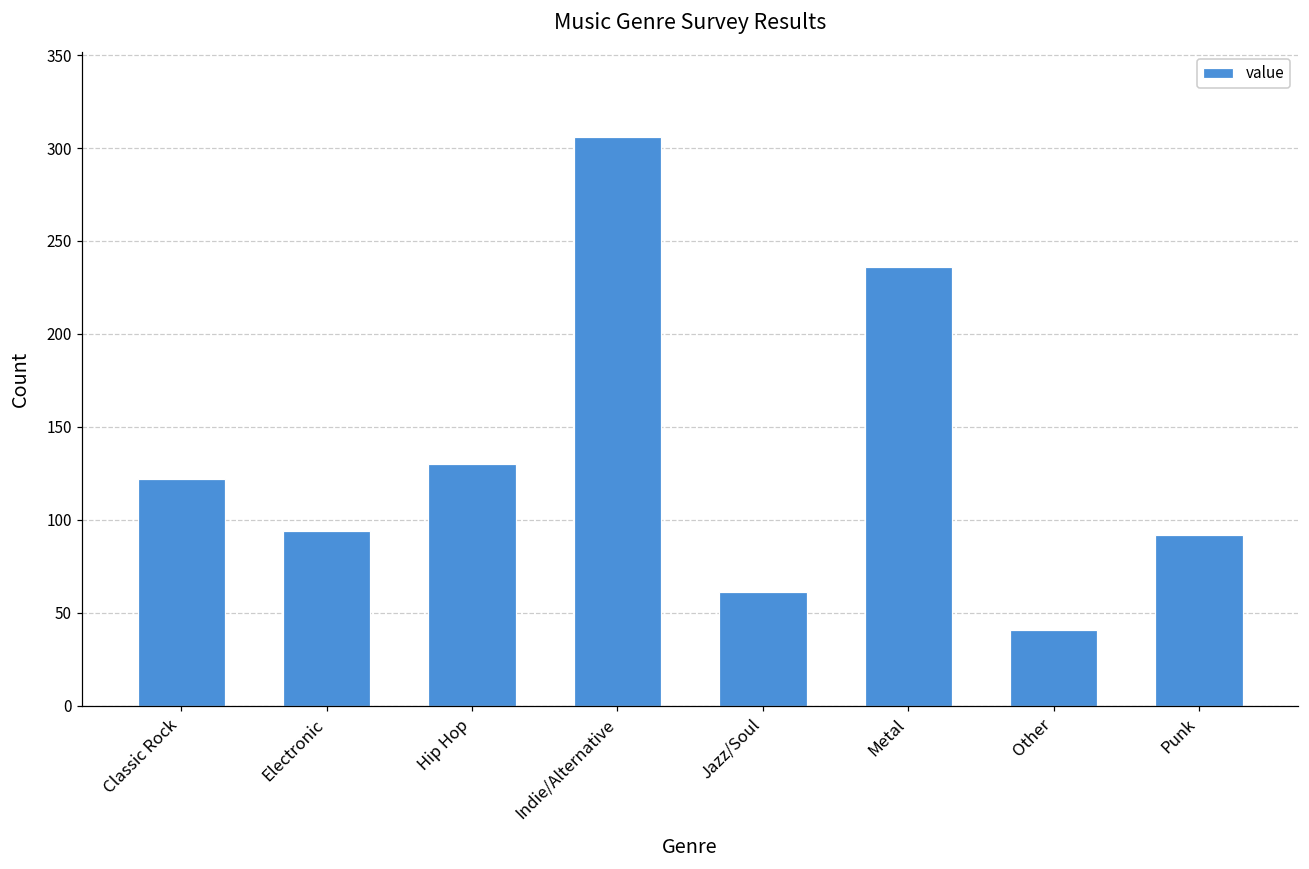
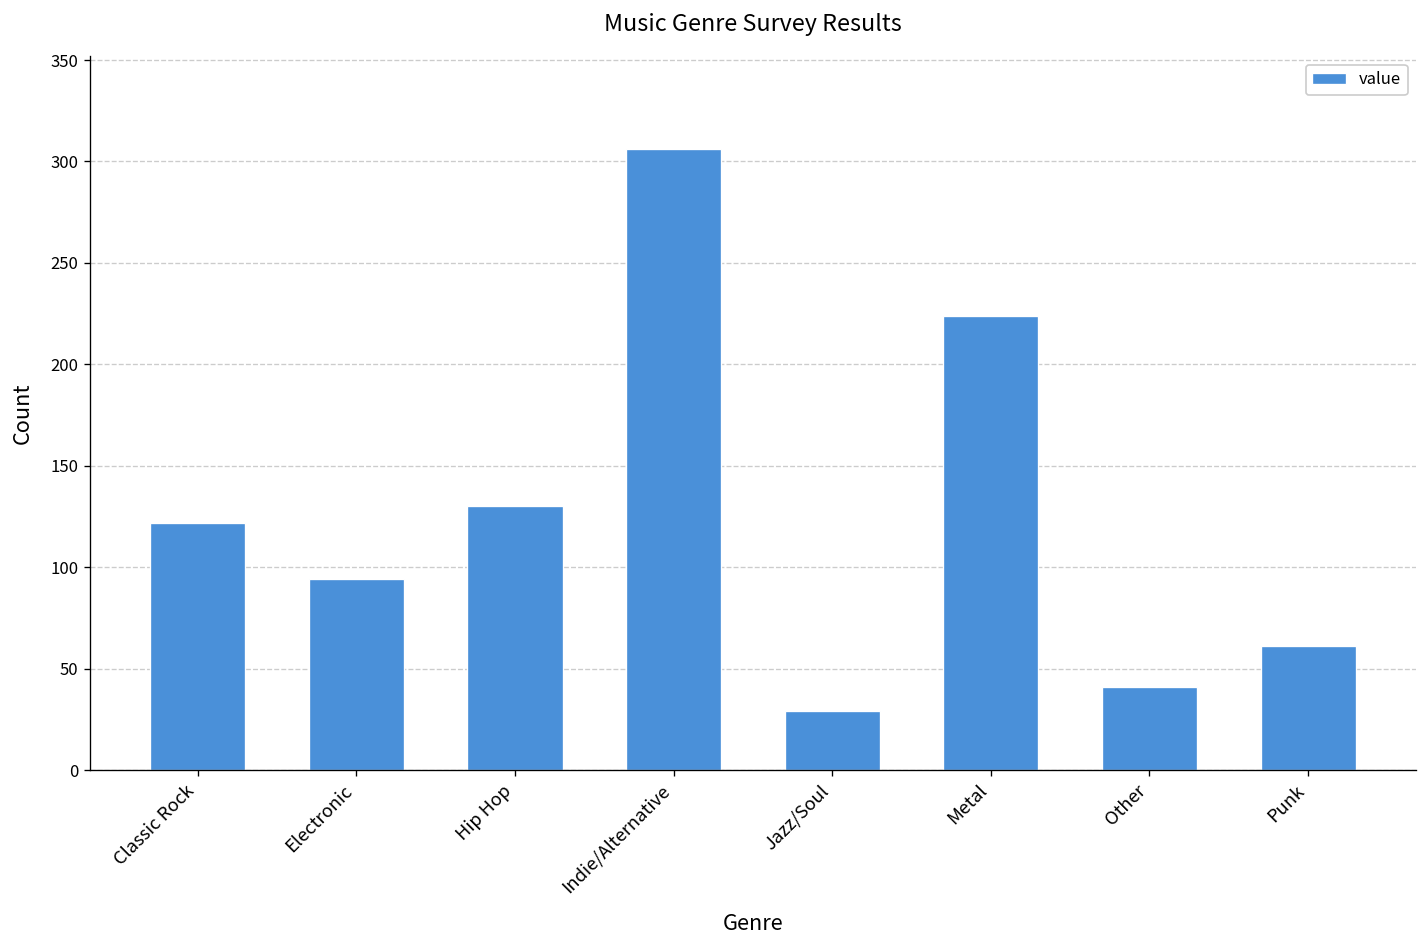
Jazz/Soul: 61 -> 29
Metal: 236 -> 224
Punk: 92 -> 61
